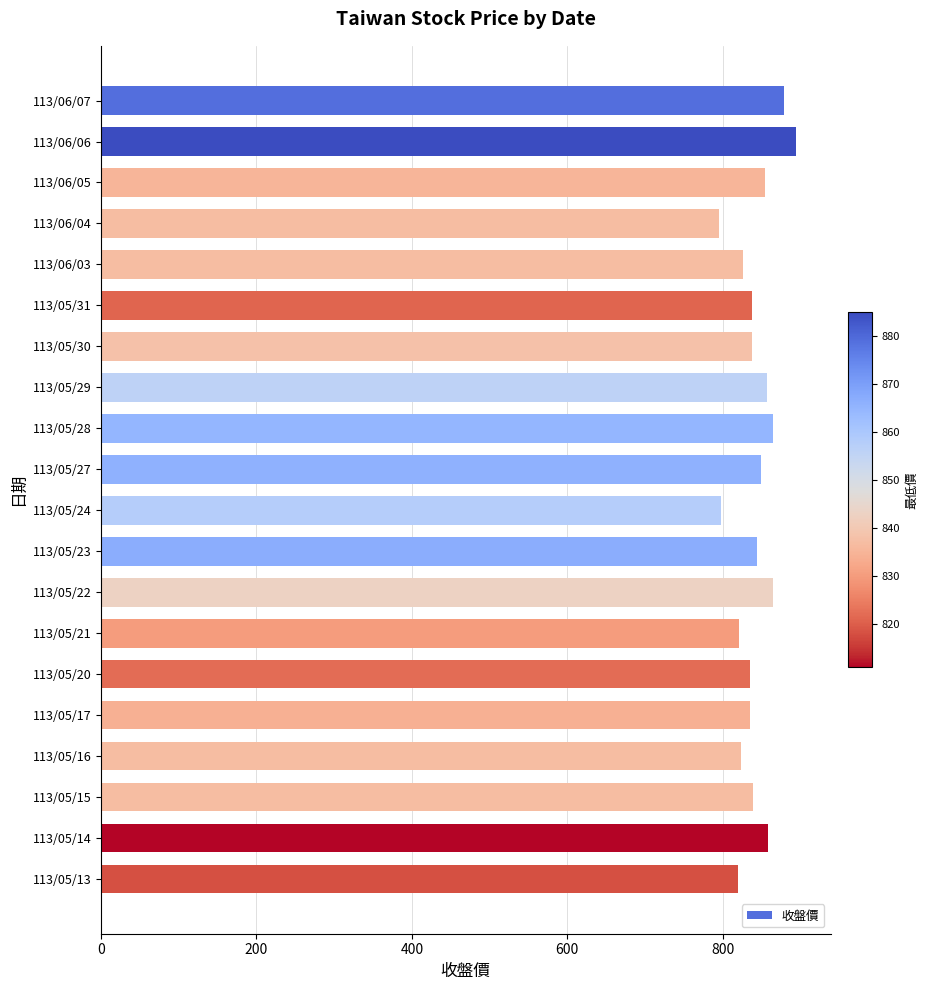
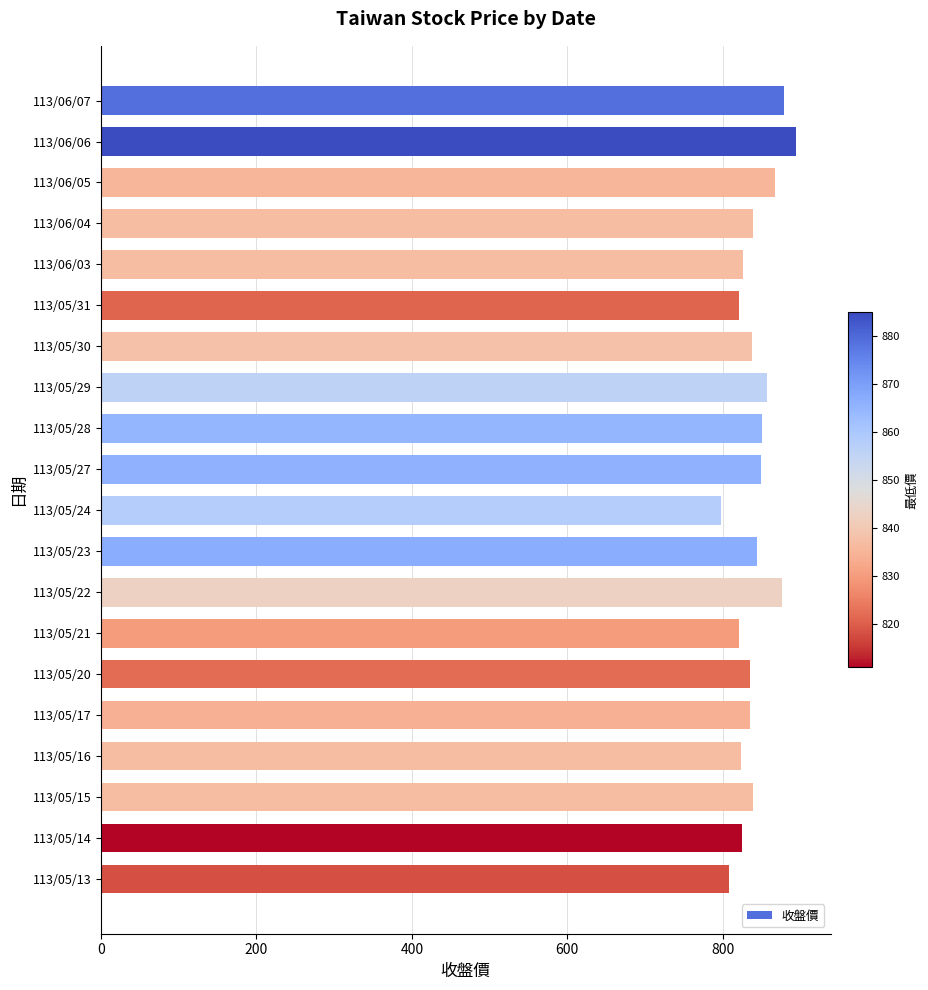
113/06/05: 850 -> 870
113/06/04: 800 -> 840
113/05/31: 840 -> 820
113/05/28: 870 -> 850
113/05/22: 860 -> 880
113/05/14: 860 -> 830
113/05/13: 820 -> 810
